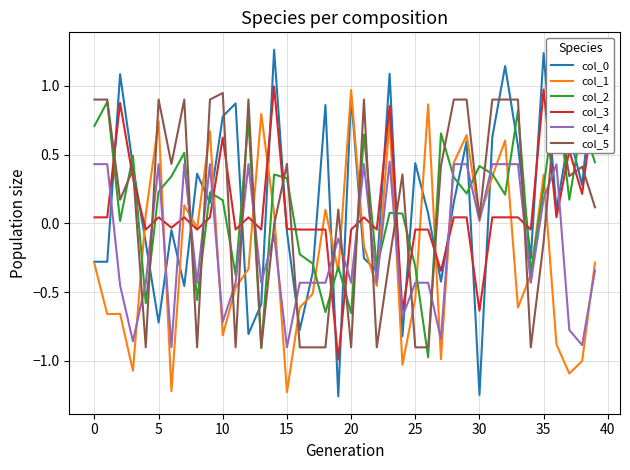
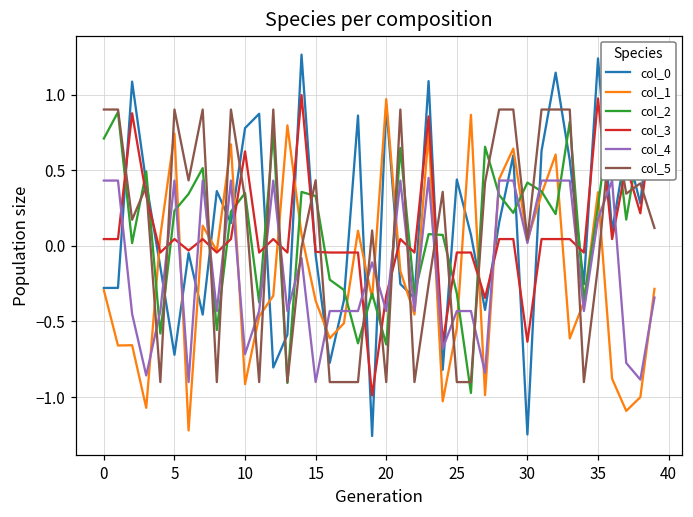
col_1, 10: -0.81 -> -0.91
col_2, 10: 0.17 -> 0.35
col_5, 10: 0.95 -> 0.31
col_1, 15: -1.23 -> -0.36
col_3, 20: -0.04 -> -0.33
